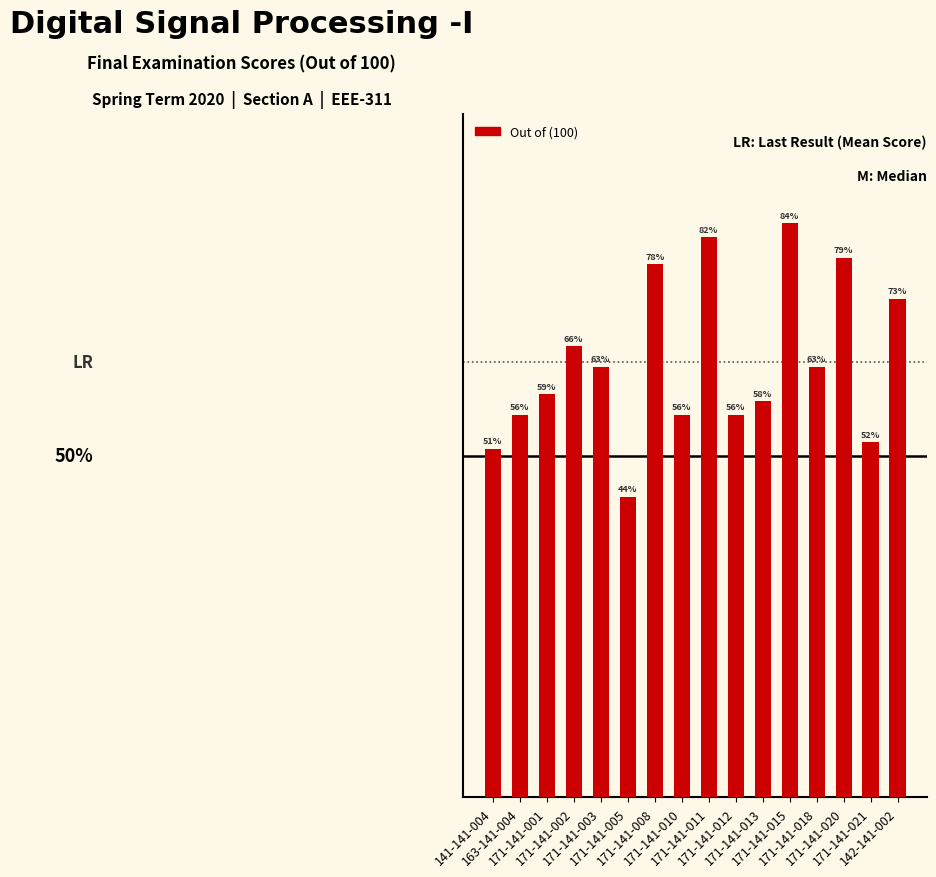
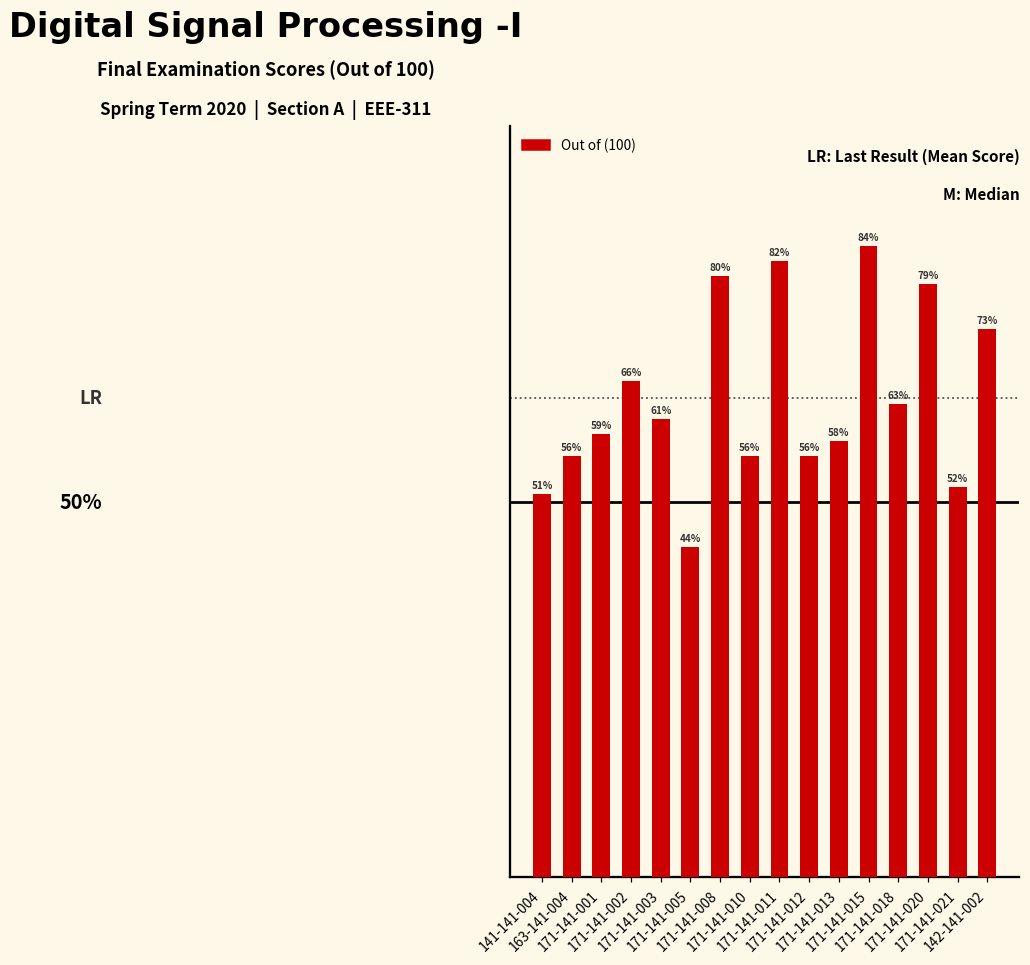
171-141-003: 63% -> 61%
171-141-008: 78% -> 80%
